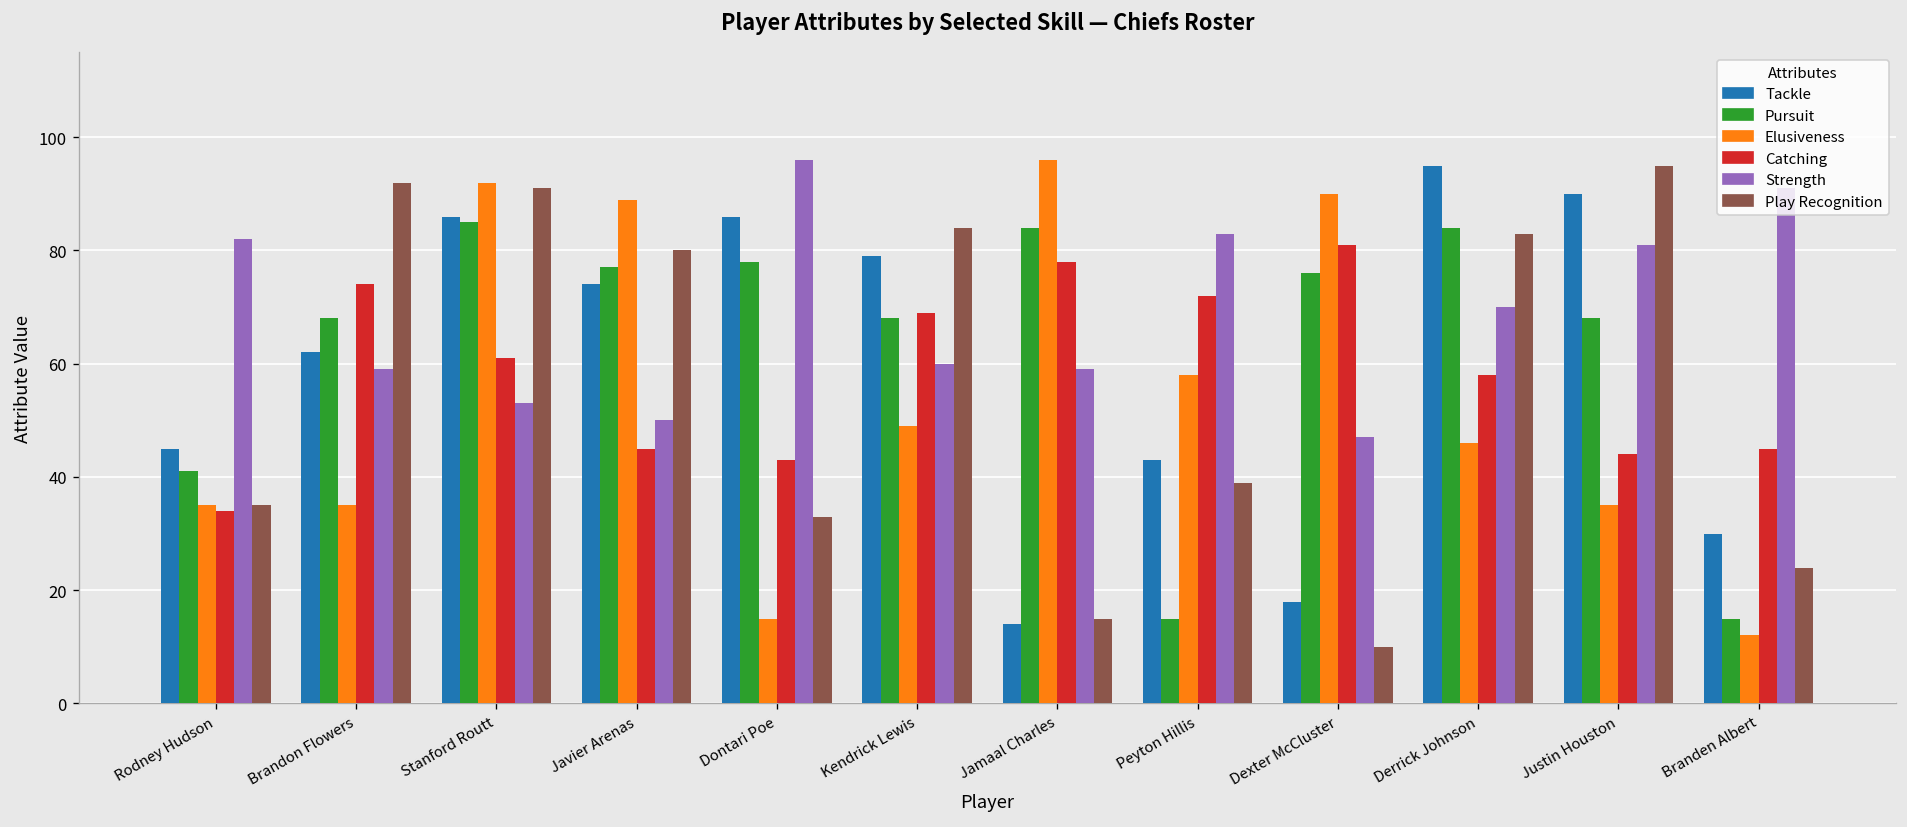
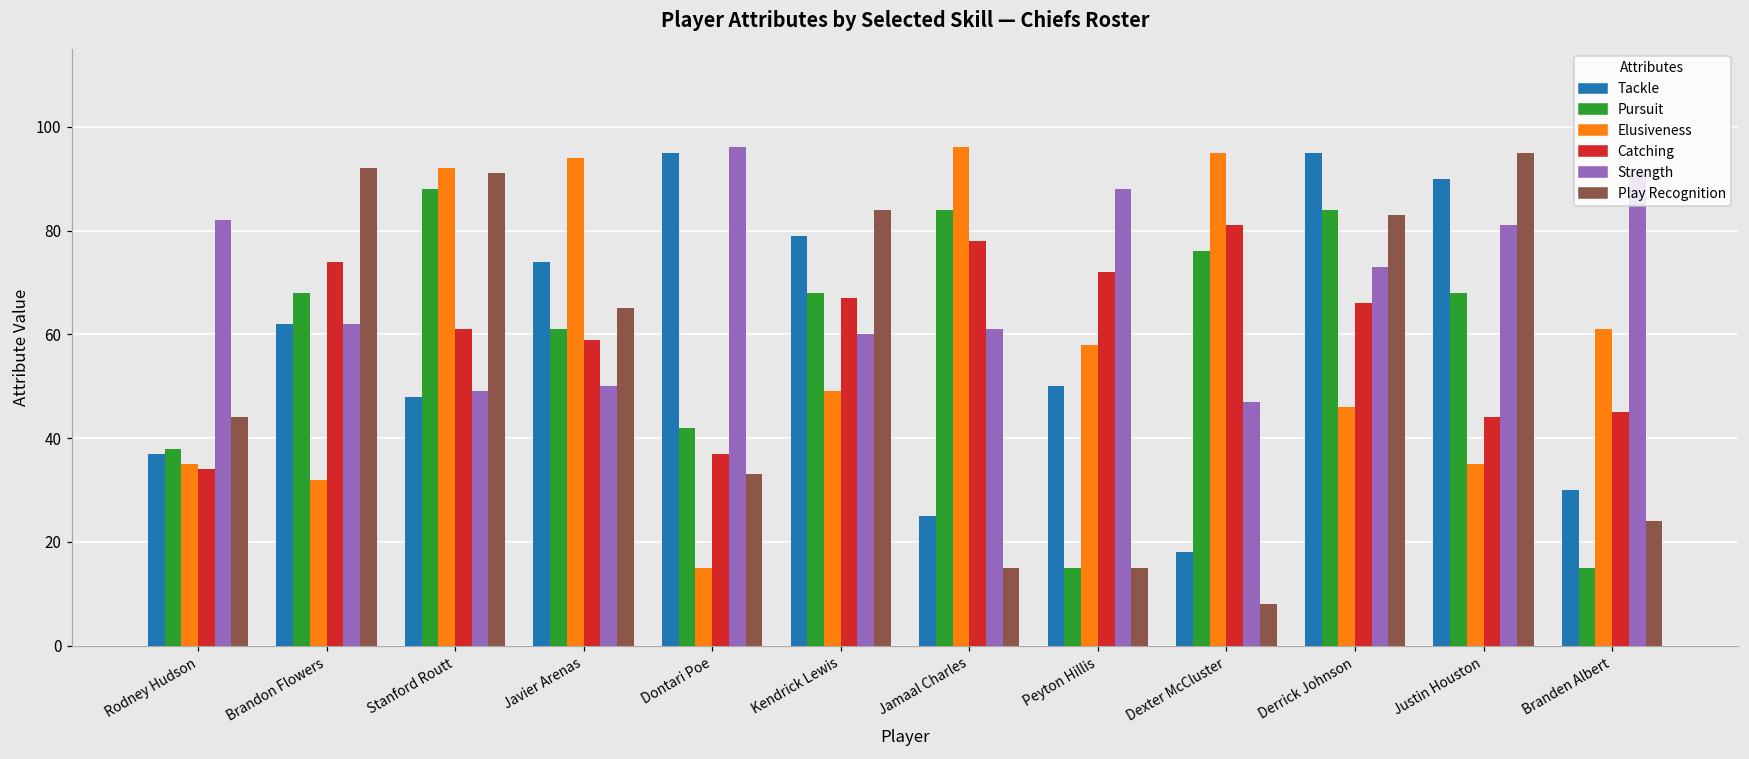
Tackle, Rodney Hudson: 45 -> 37
Pursuit, Rodney Hudson: 41 -> 38
Play Recognition, Rodney Hudson: 35 -> 44
Elusiveness, Brandon Flowers: 35 -> 32
Strength, Brandon Flowers: 59 -> 62
Tackle, Stanford Routt: 86 -> 48
Pursuit, Stanford Routt: 85 -> 88
Strength, Stanford Routt: 53 -> 49
Pursuit, Javier Arenas: 77 -> 61
Elusiveness, Javier Arenas: 89 -> 94
Catching, Javier Arenas: 45 -> 59
Play Recognition, Javier Arenas: 80 -> 65
Tackle, Dontari Poe: 86 -> 95
Pursuit, Dontari Poe: 78 -> 42
Catching, Dontari Poe: 43 -> 37
Catching, Kendrick Lewis: 69 -> 67
Tackle, Jamaal Charles: 14 -> 25
Strength, Jamaal Charles: 59 -> 61
Tackle, Peyton Hillis: 43 -> 50
Strength, Peyton Hillis: 83 -> 88
Play Recognition, Peyton Hillis: 39 -> 15
Elusiveness, Dexter McCluster: 90 -> 95
Play Recognition, Dexter McCluster: 10 -> 8
Catching, Derrick Johnson: 58 -> 66
Strength, Derrick Johnson: 70 -> 73
Elusiveness, Branden Albert: 12 -> 61
